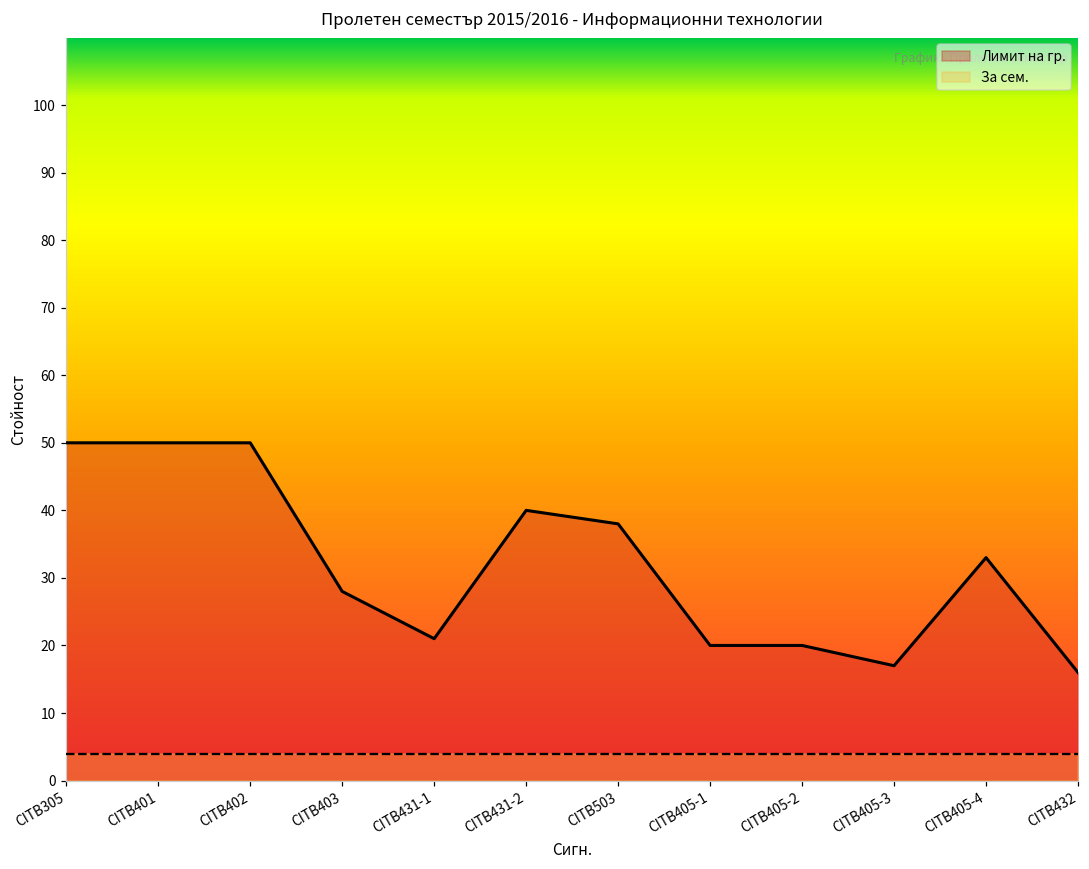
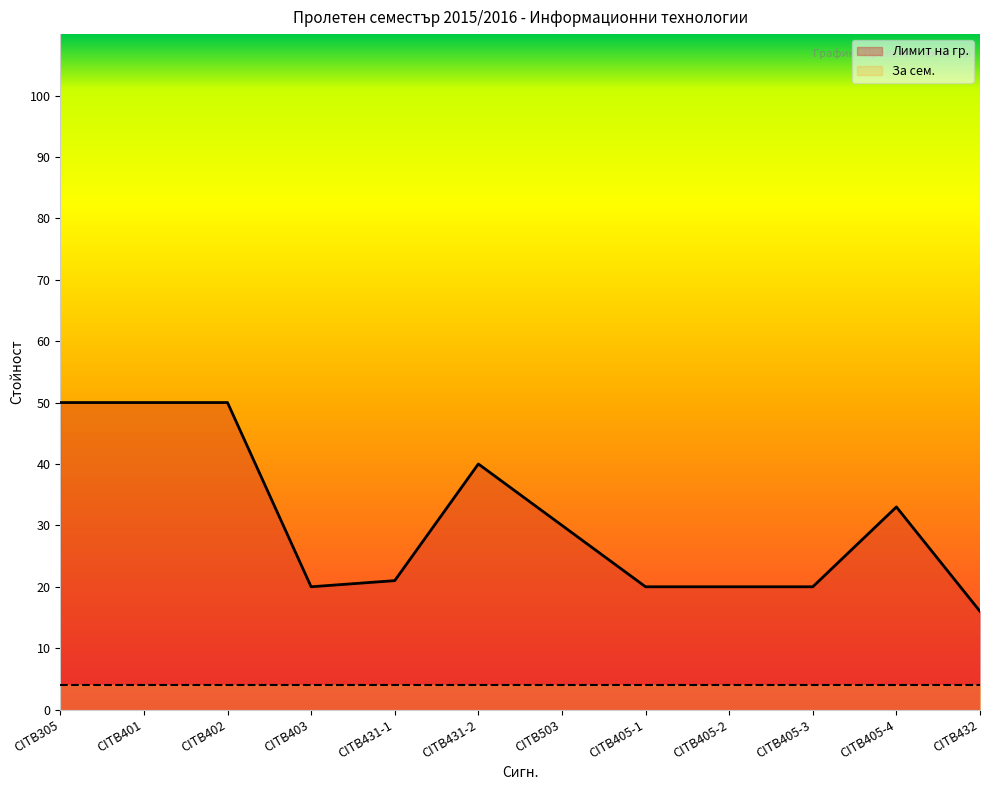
Лимит на гр., CITB403: 28 -> 20
Лимит на гр., CITB503: 38 -> 30
Лимит на гр., CITB405-3: 17 -> 20
